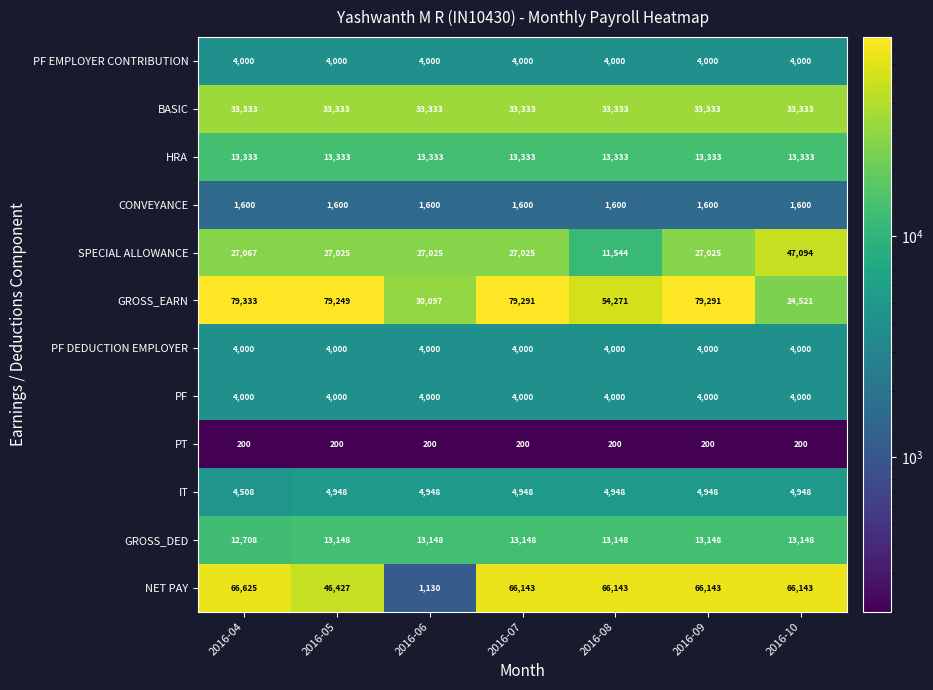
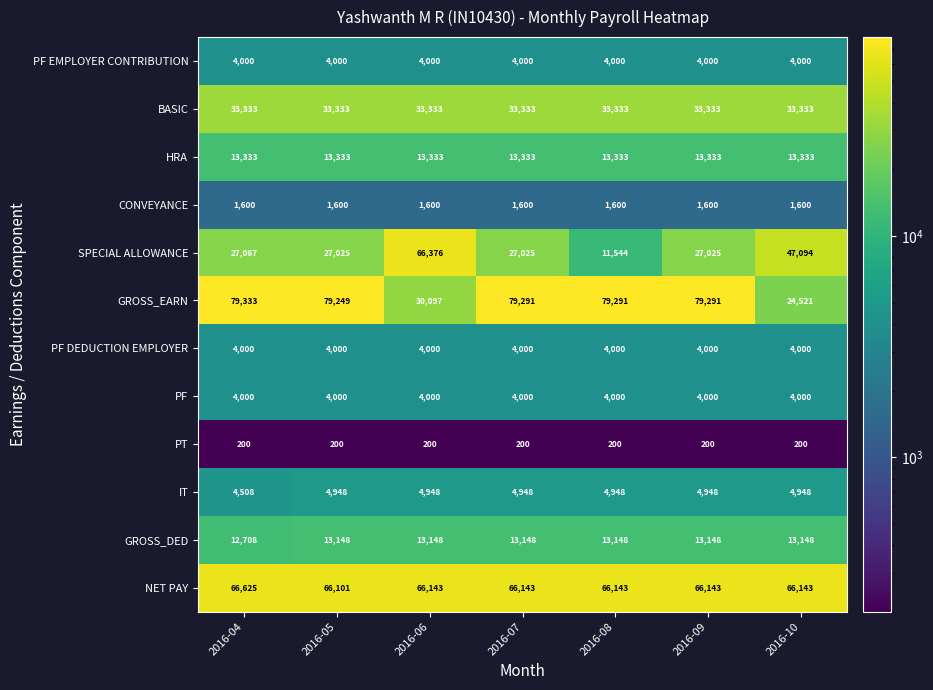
SPECIAL ALLOWANCE, 2016-06: 27,025 -> 66,376
GROSS_EARN, 2016-08: 54,271 -> 79,291
NET PAY, 2016-05: 46,427 -> 66,101
NET PAY, 2016-06: 1,130 -> 66,143
